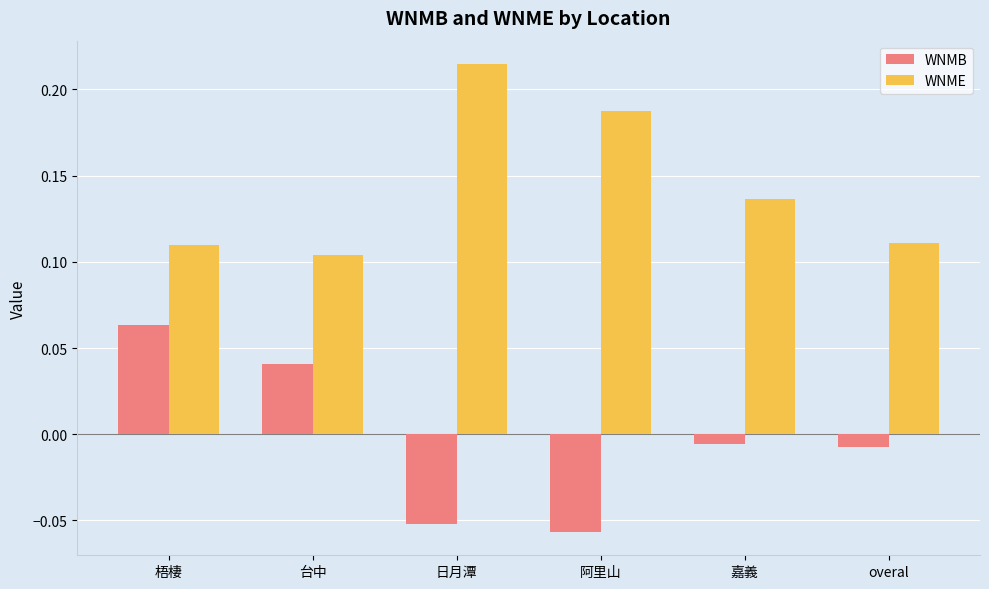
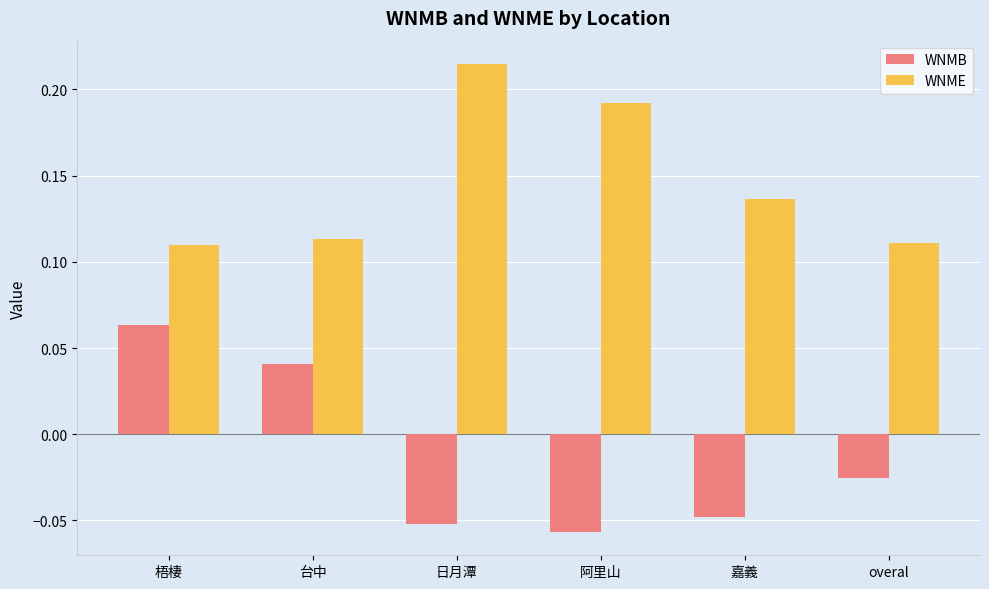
WNME, 台中: 0.104 -> 0.113
WNME, 阿里山: 0.188 -> 0.192
WNMB, 嘉義: -0.006 -> -0.048
WNMB, overal: -0.008 -> -0.025
